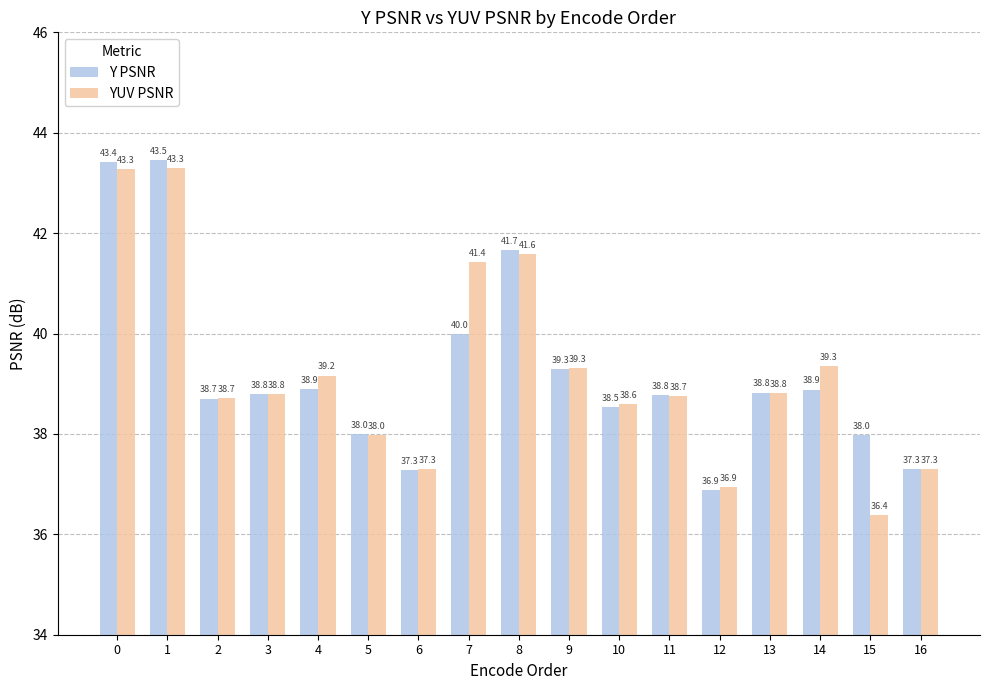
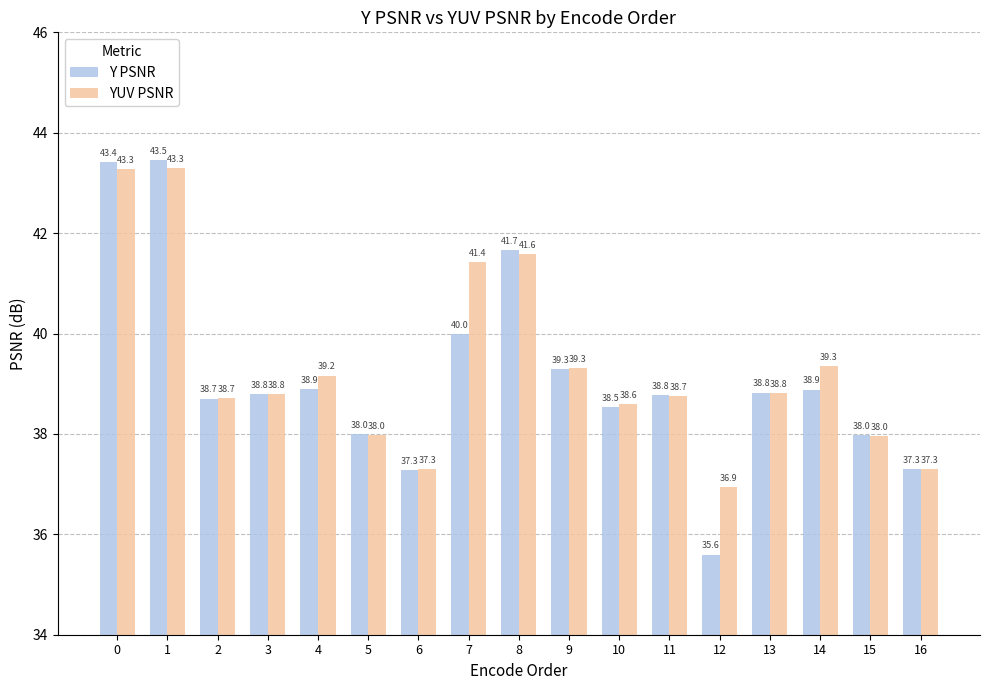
Y PSNR, 12: 36.9 -> 35.6
YUV PSNR, 15: 36.4 -> 38.0
